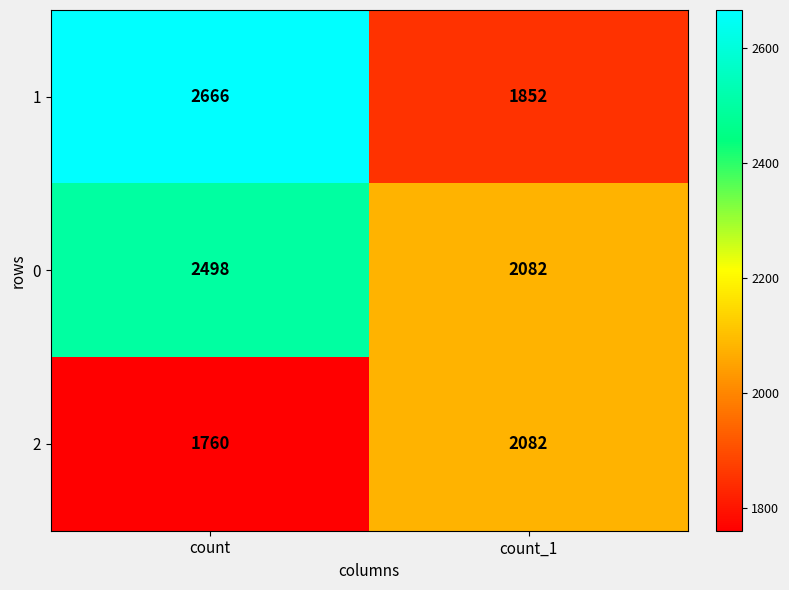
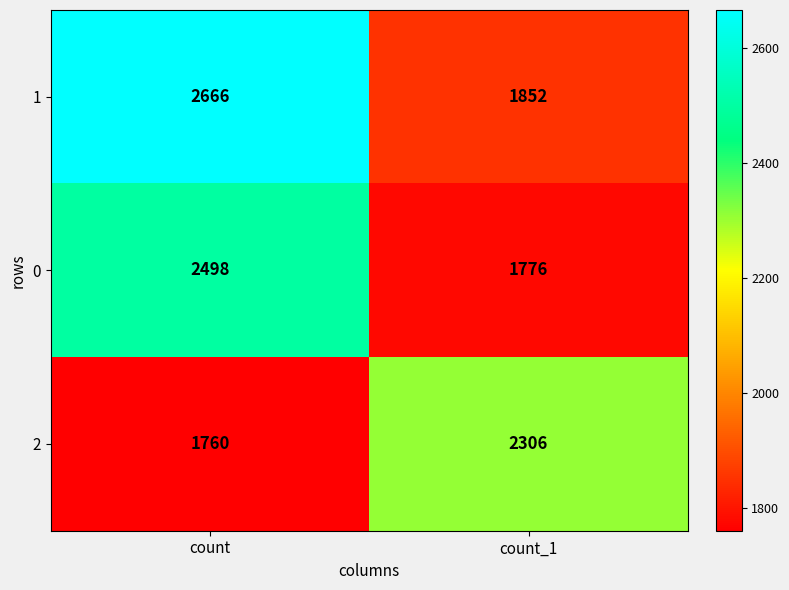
0, count_1: 2082 -> 1776
2, count_1: 2082 -> 2306
